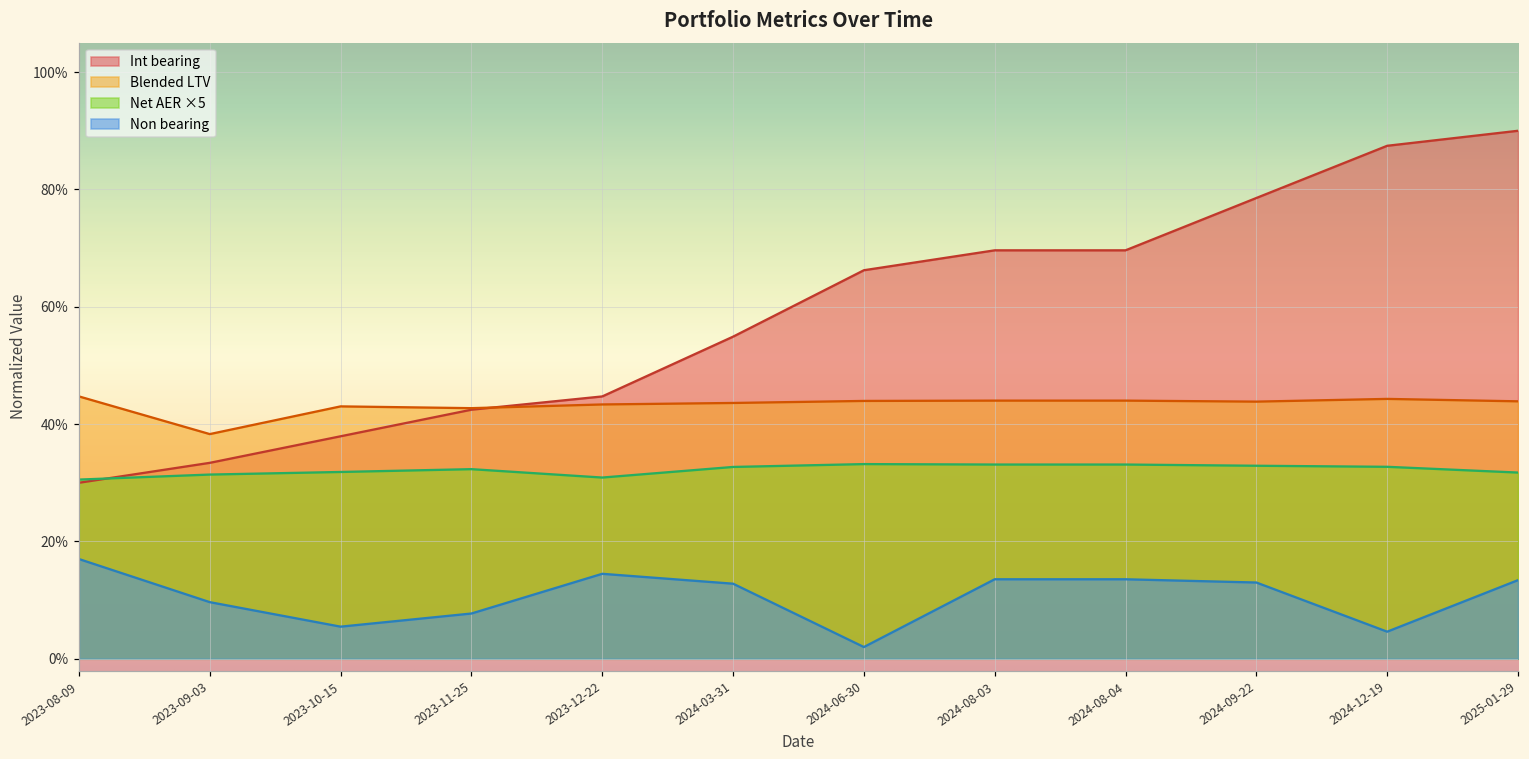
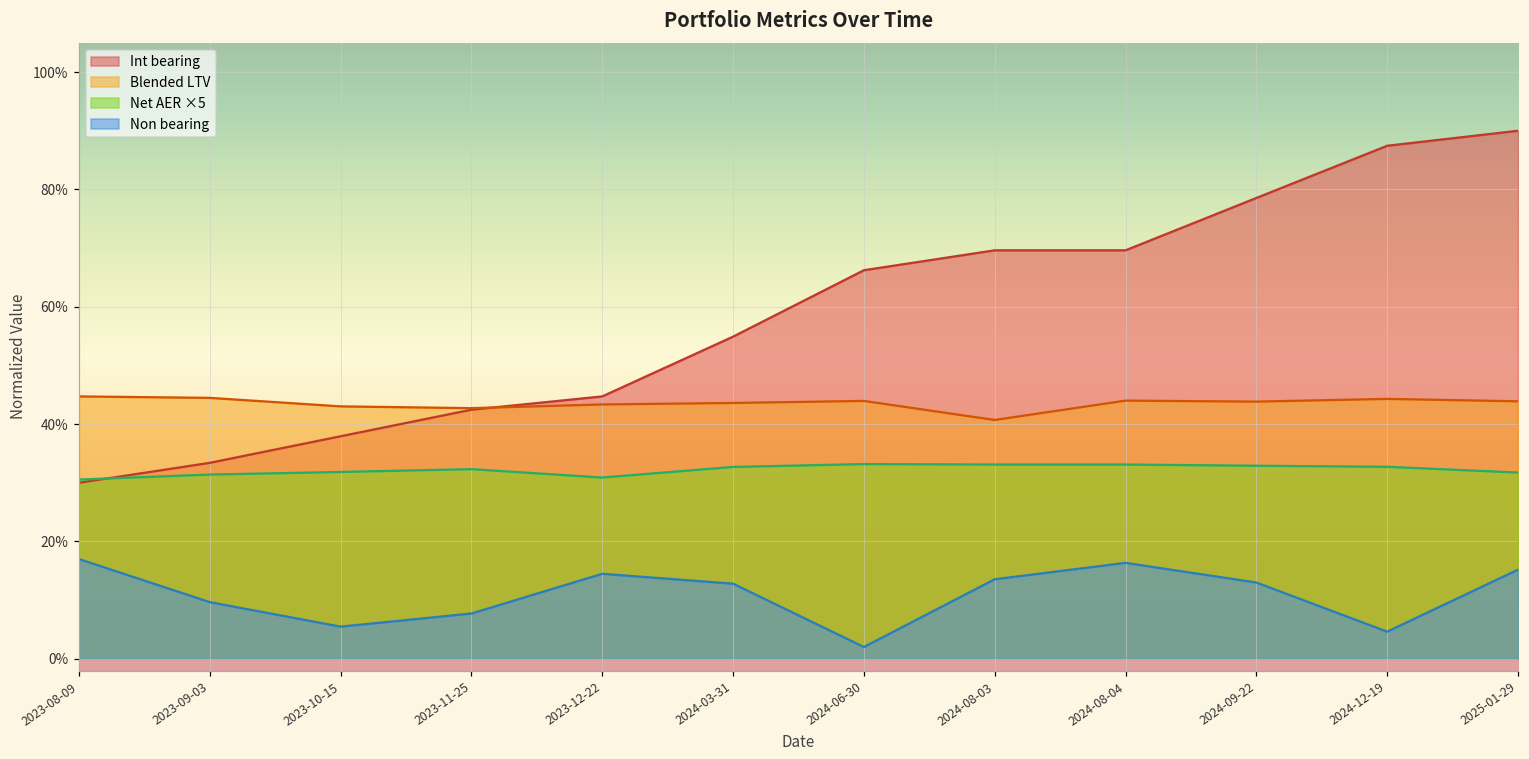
Blended LTV, 2023-09-03: 38% -> 44%
Blended LTV, 2024-08-03: 44% -> 41%
Non bearing, 2024-08-04: 14% -> 16%
Non bearing, 2025-01-29: 13% -> 15%
